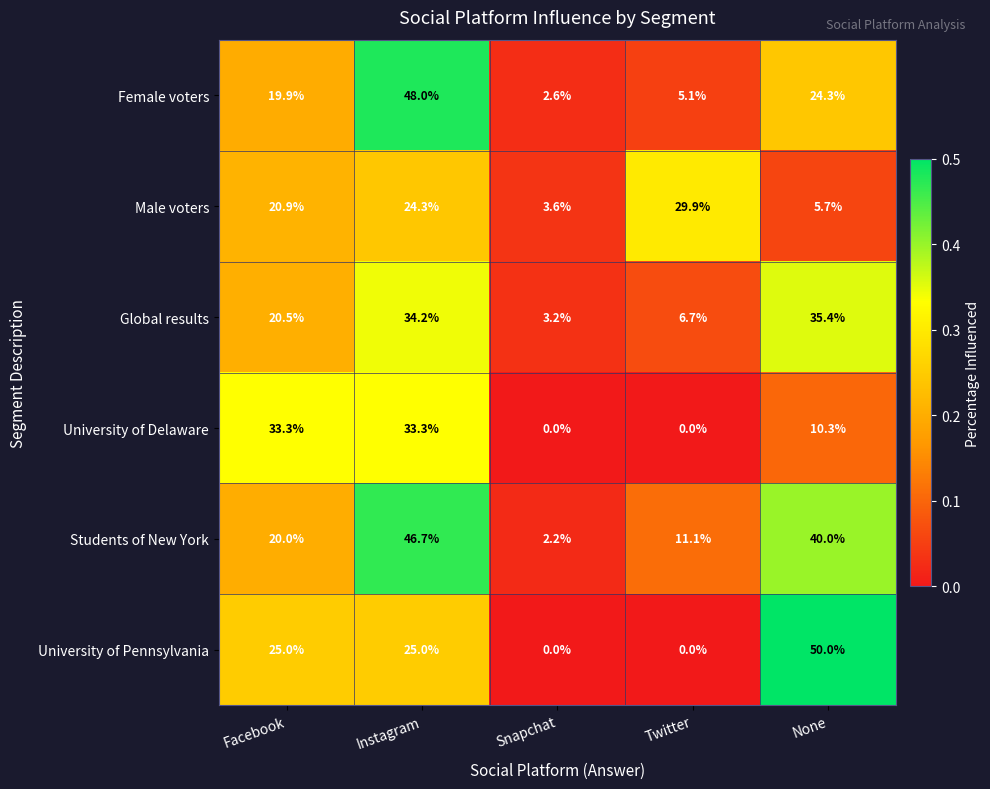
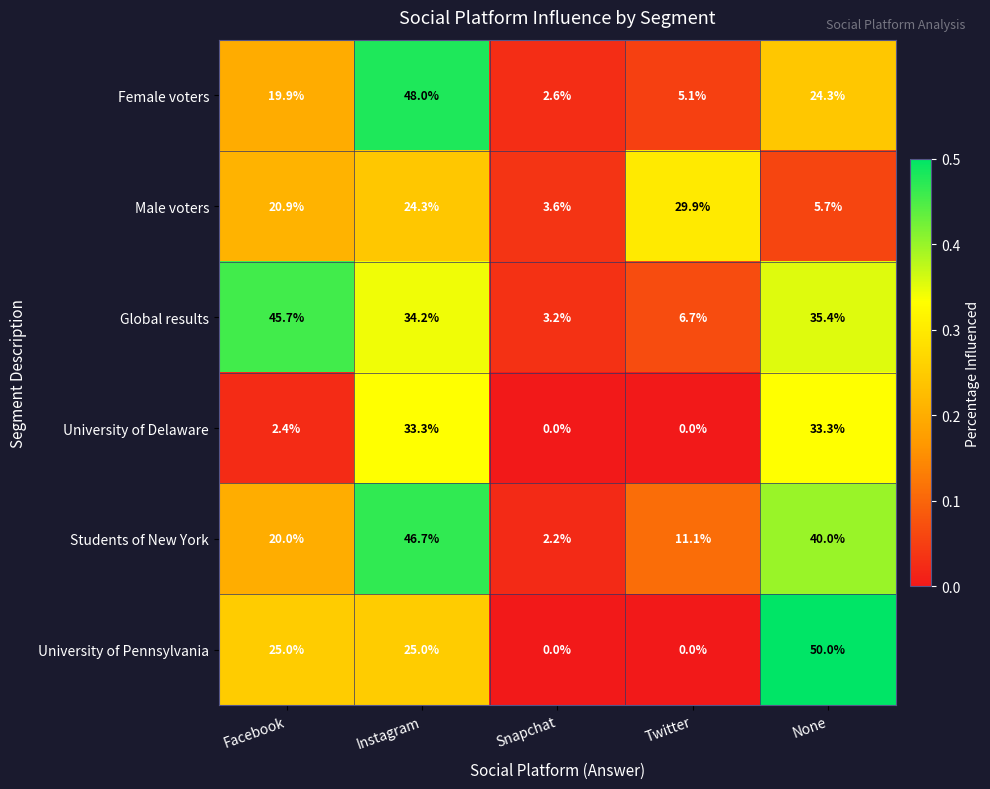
Global results, Facebook: 20.5% -> 45.7%
University of Delaware, Facebook: 33.3% -> 2.4%
University of Delaware, None: 10.3% -> 33.3%
